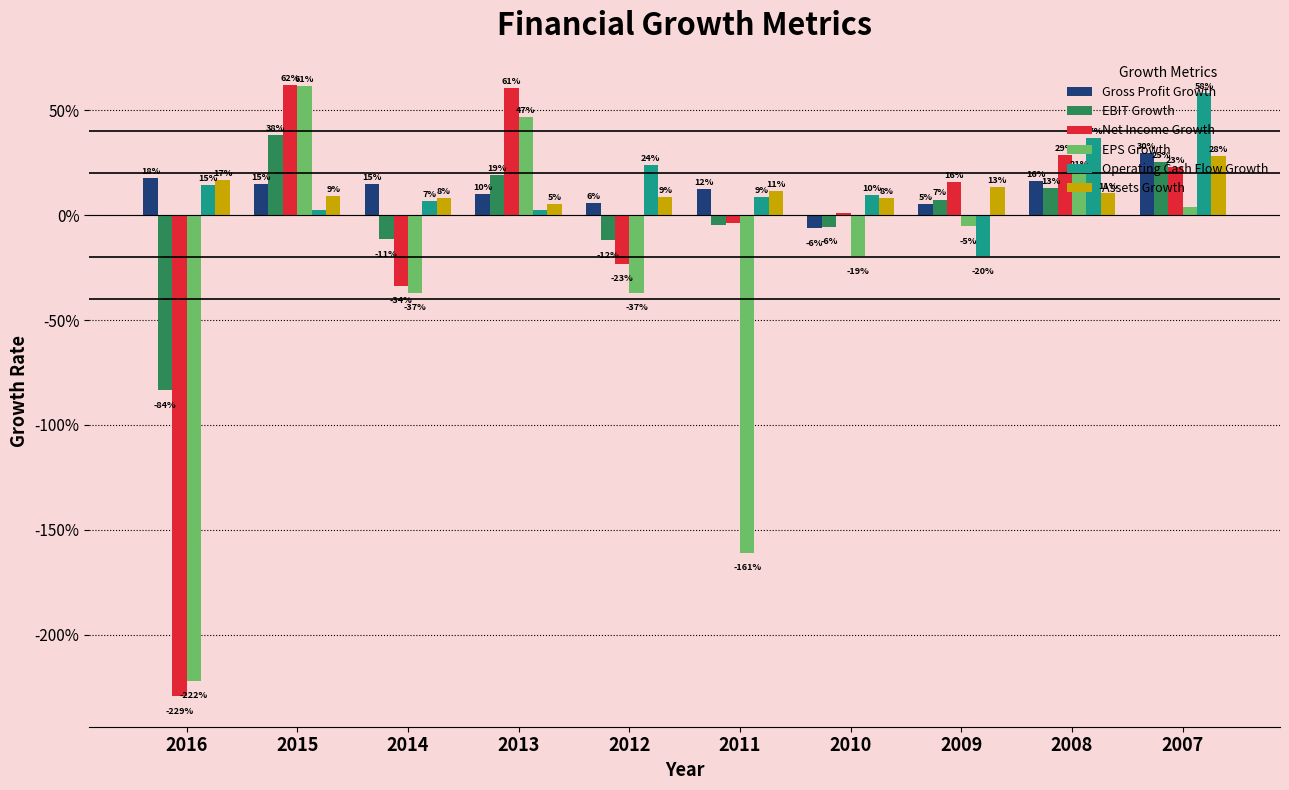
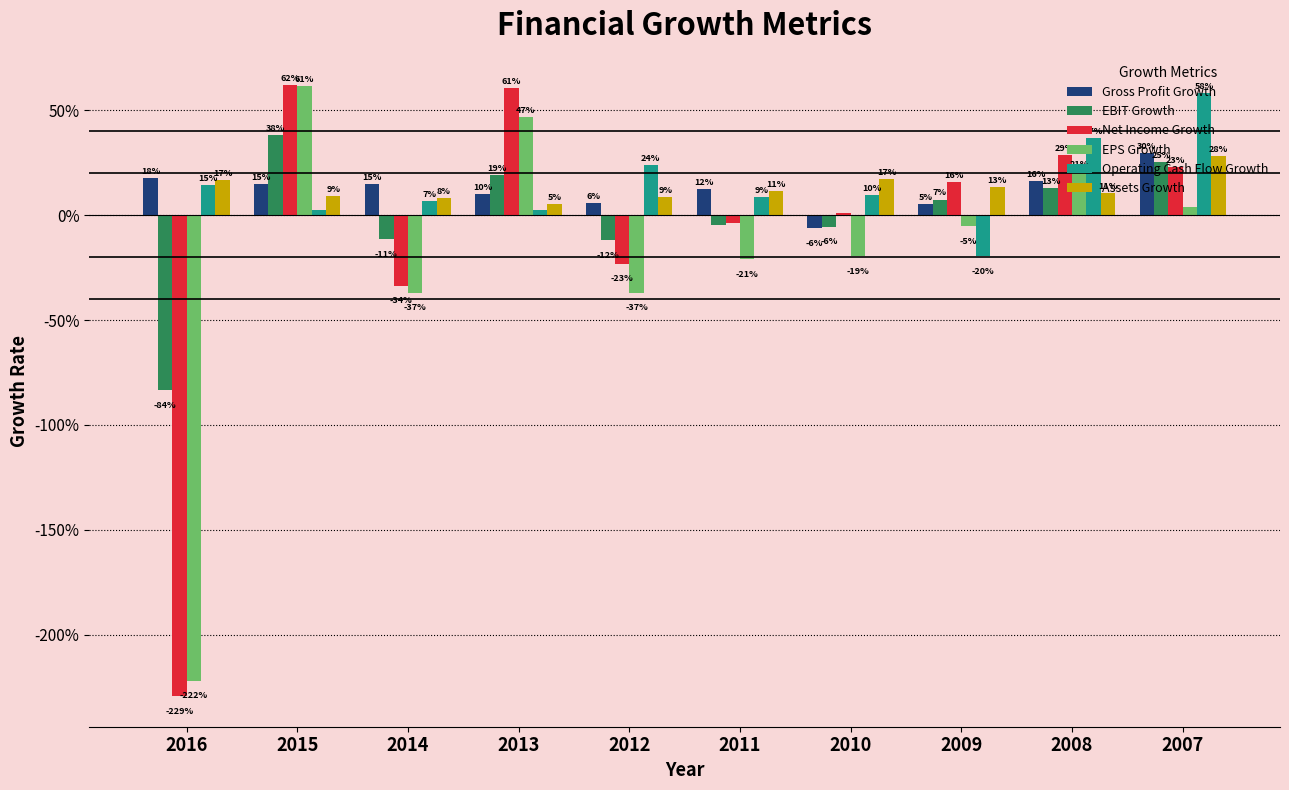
EPS Growth, 2011: -161% -> -21%
Assets Growth, 2010: 8% -> 17%
